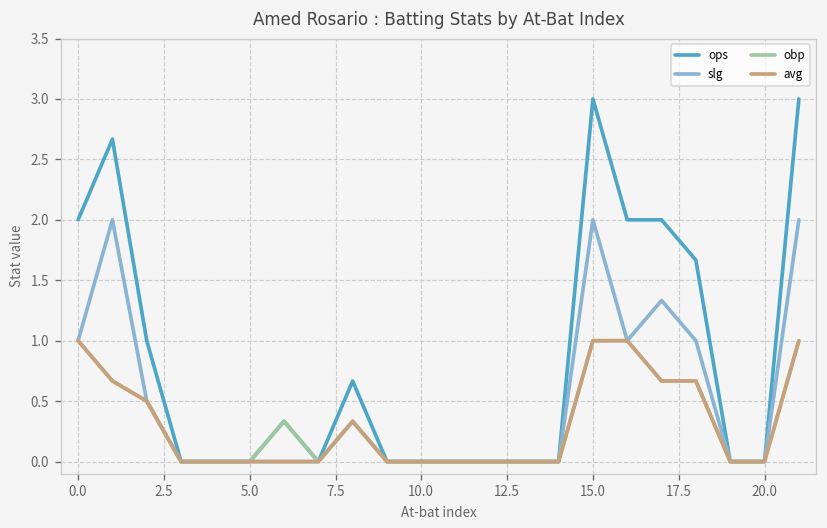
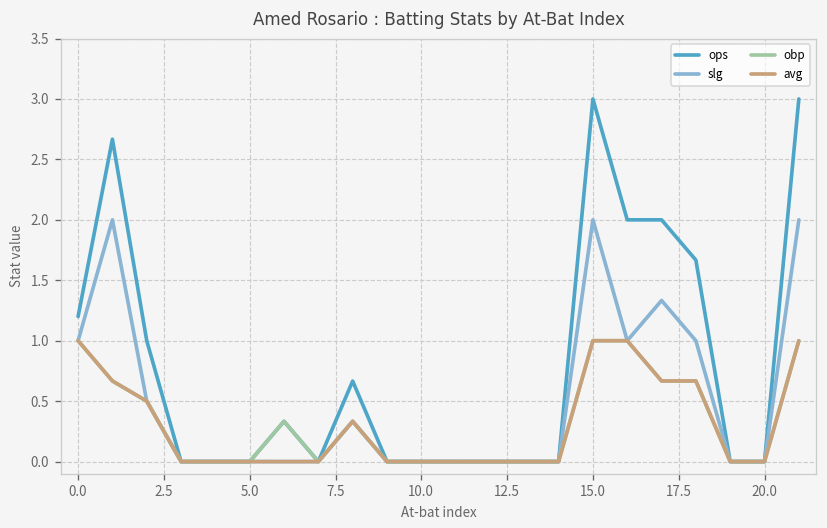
ops, 0.0: 2.0 -> 1.2
